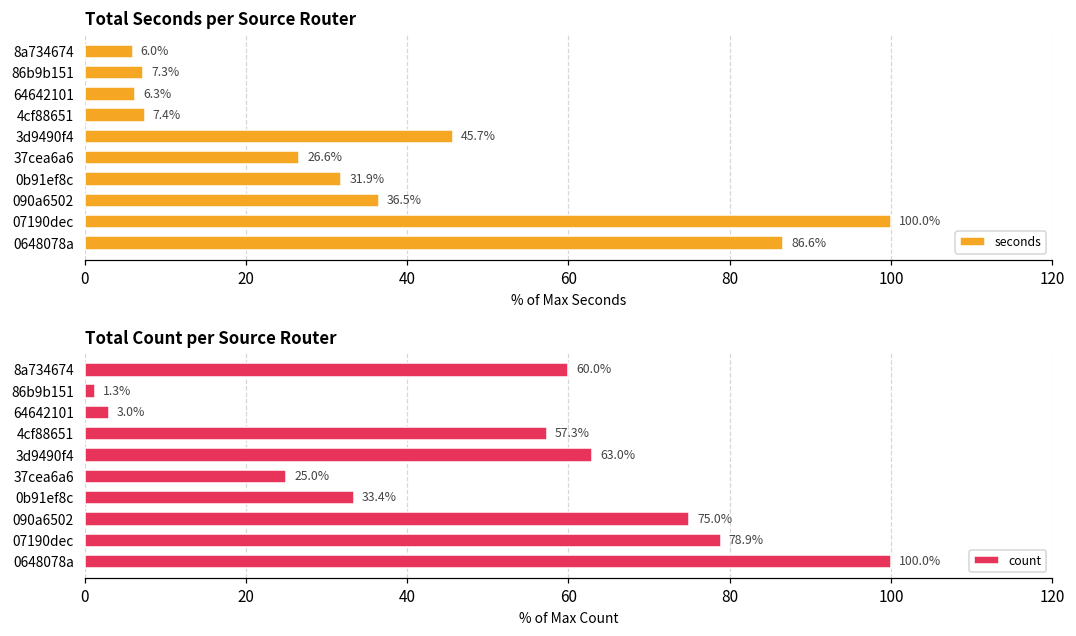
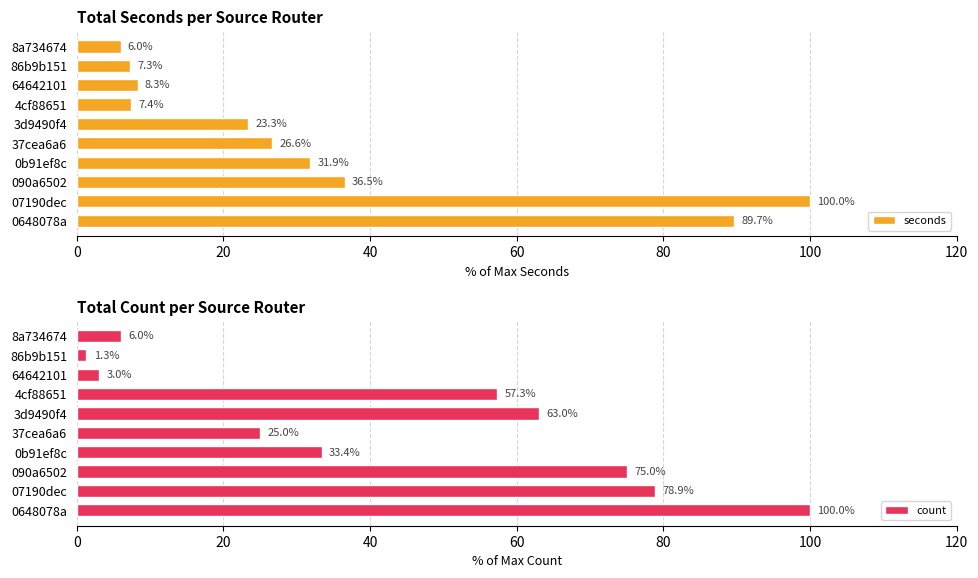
Total Seconds per Source Router, 64642101: 6.3% -> 8.3%
Total Seconds per Source Router, 3d9490f4: 45.7% -> 23.3%
Total Seconds per Source Router, 0648078a: 86.6% -> 89.7%
Total Count per Source Router, 8a734674: 60.0% -> 6.0%
